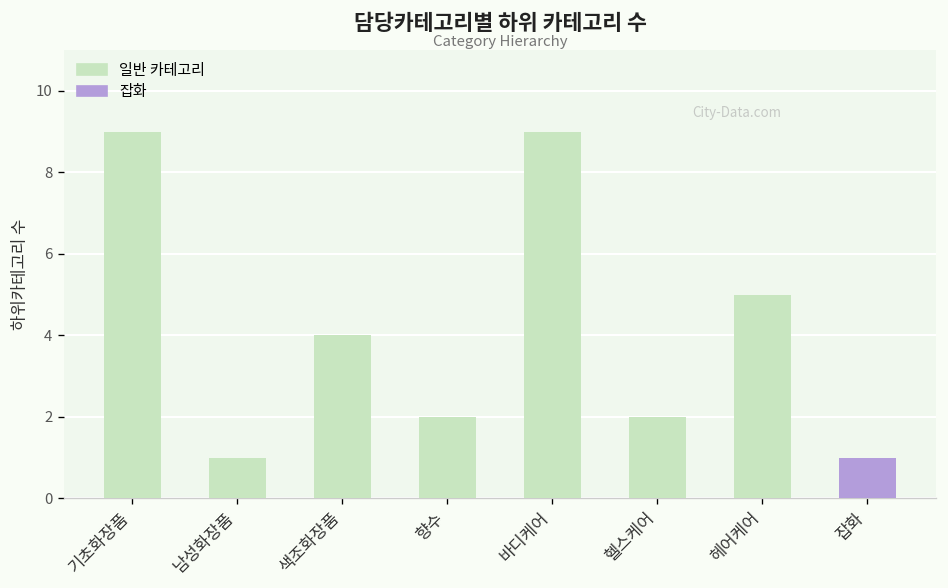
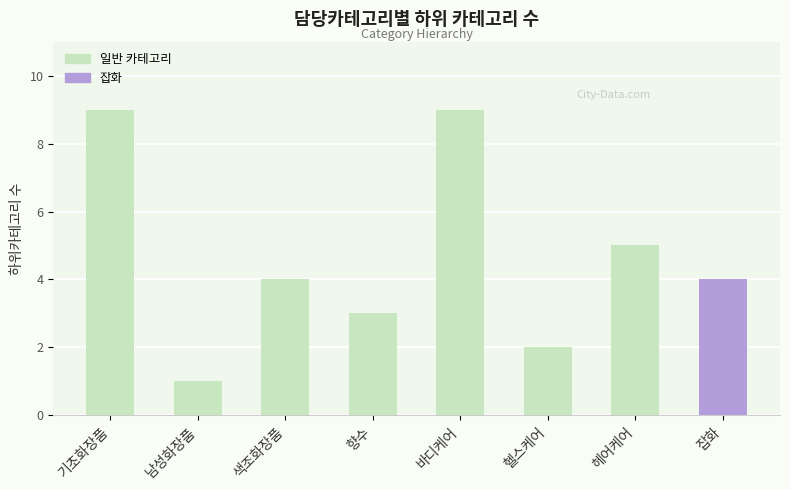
향수: 2 -> 3
잡화: 1 -> 4
